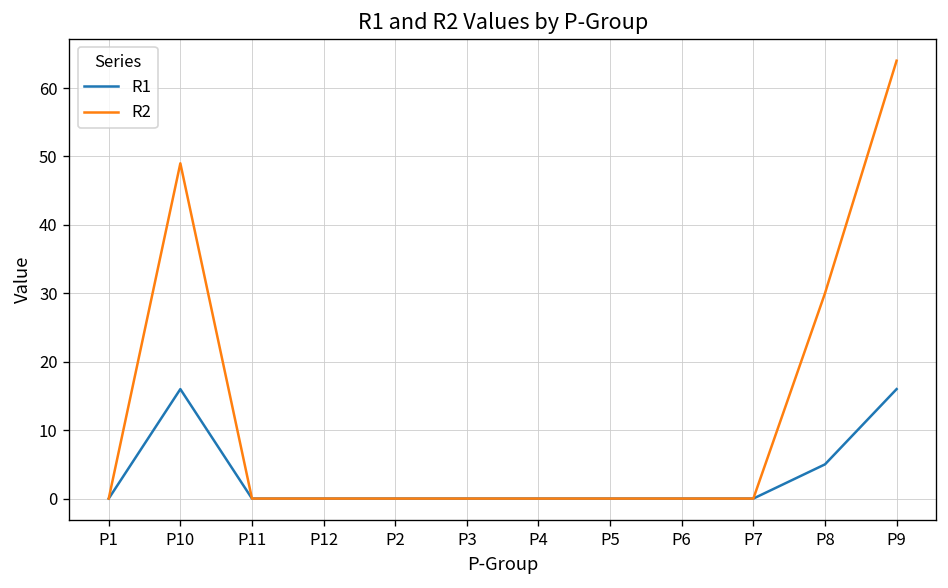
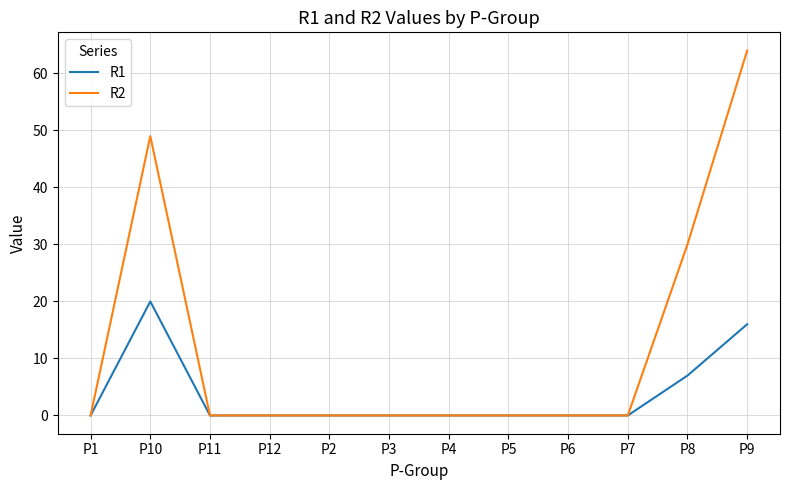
R1, P10: 16 -> 20
R1, P8: 5 -> 7
